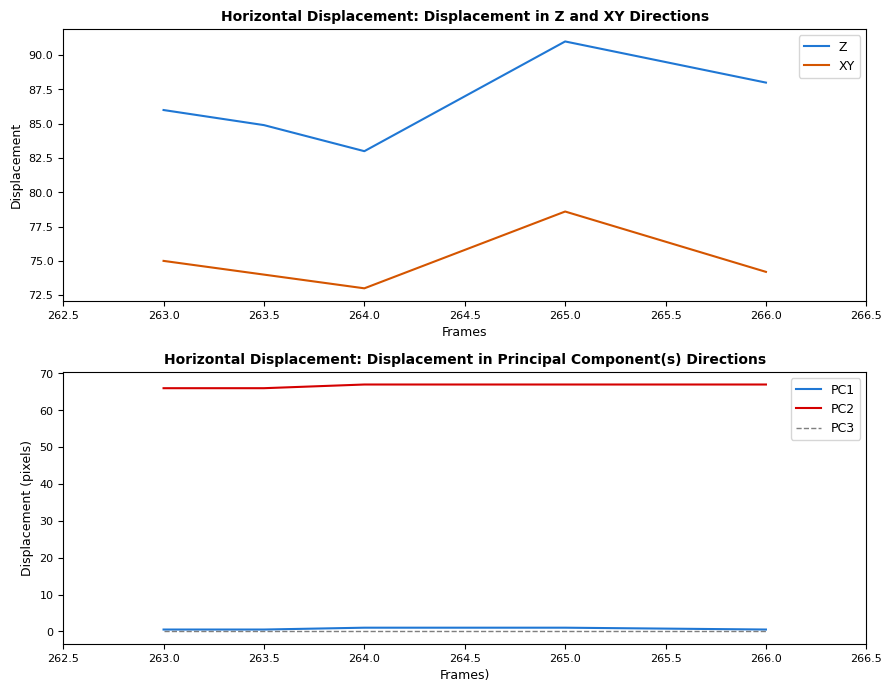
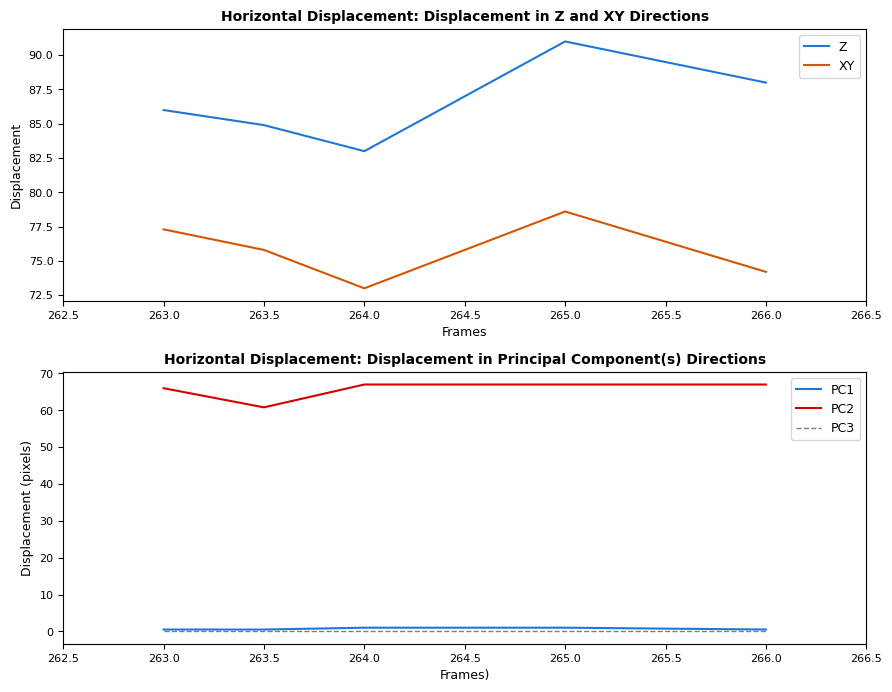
Horizontal Displacement: Displacement in Z and XY Directions, XY, 263.0: 75.0 -> 77.3
Horizontal Displacement: Displacement in Z and XY Directions, XY, 263.5: 74.0 -> 75.8
Horizontal Displacement: Displacement in Principal Component(s) Directions, PC2, 263.5: 66 -> 61
